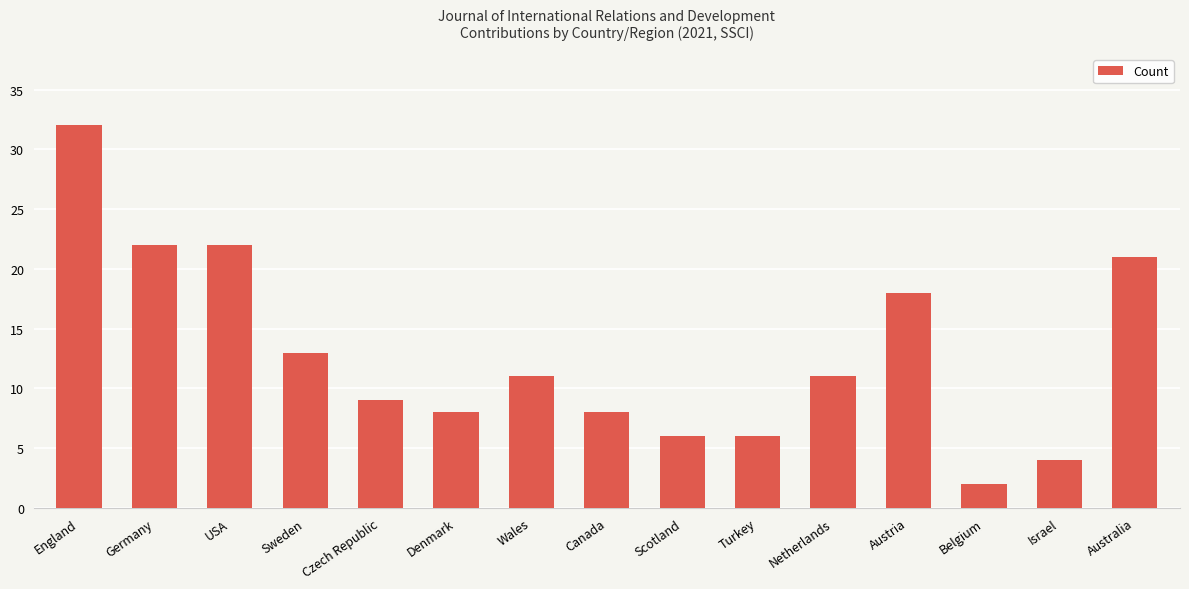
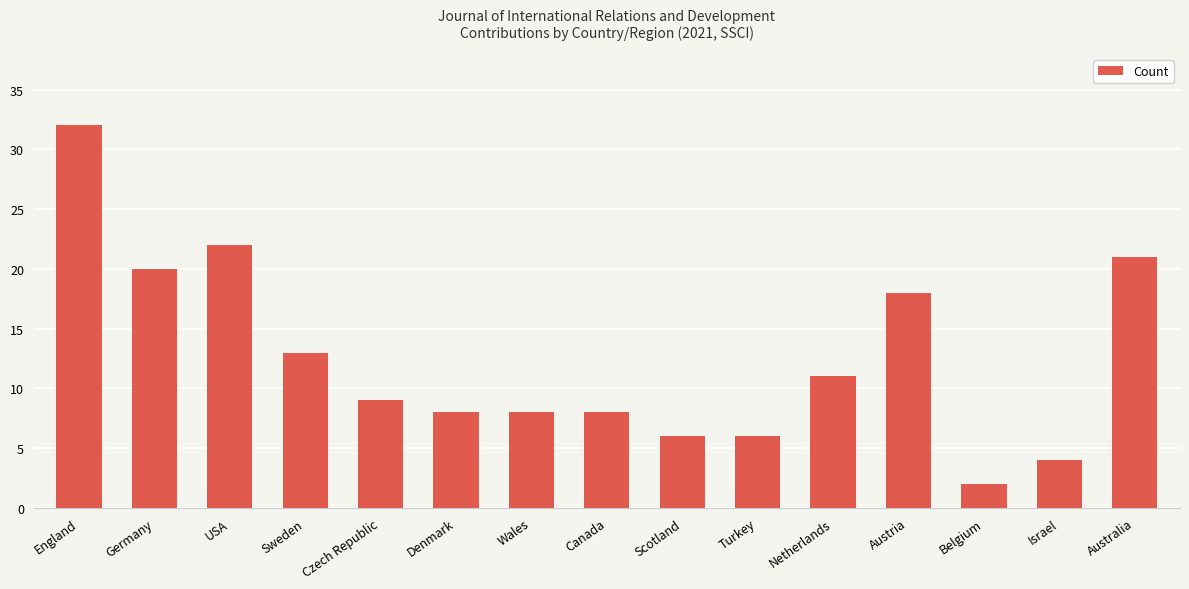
Germany: 22 -> 20
Wales: 11 -> 8
